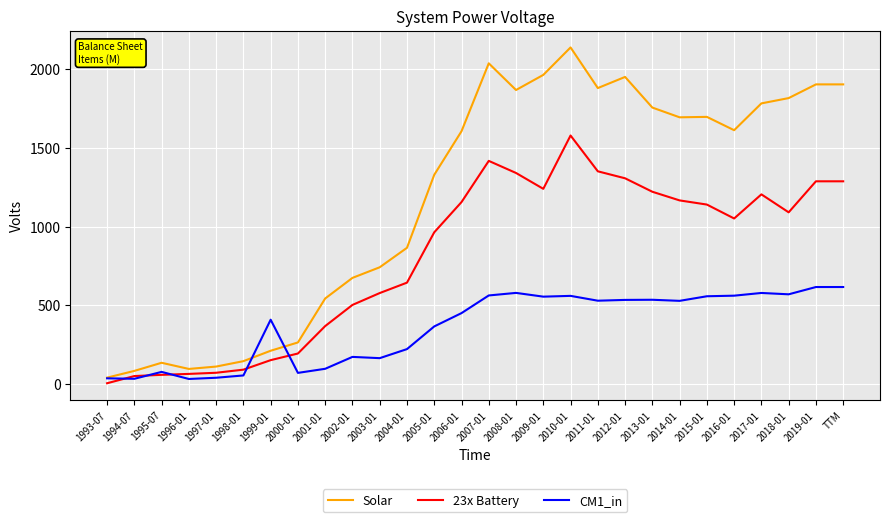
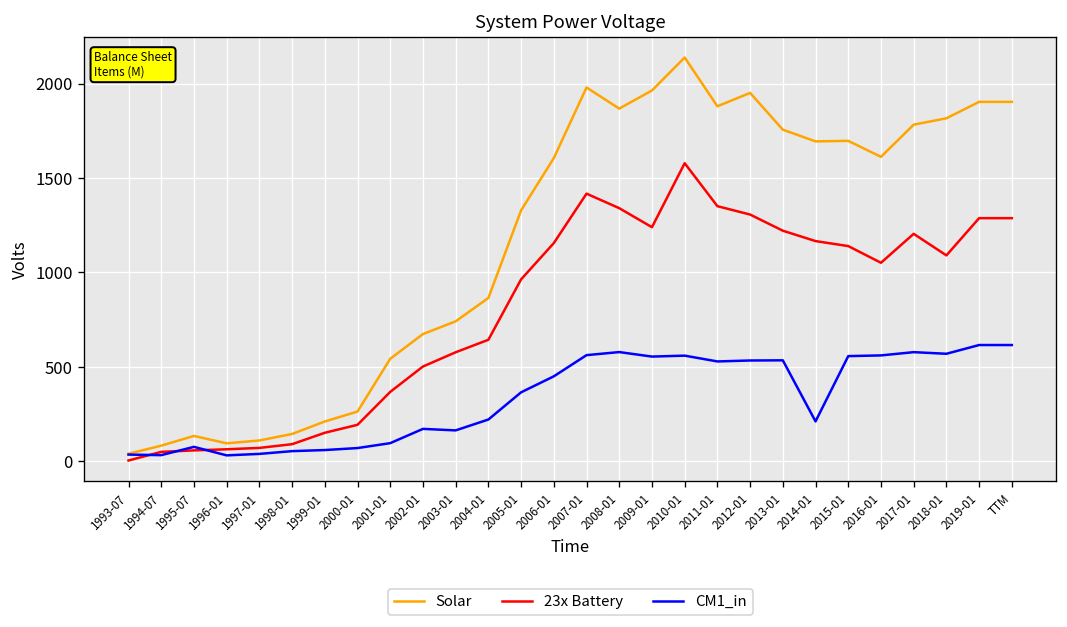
CM1_in, 1999-01: 410 -> 60
Solar, 2007-01: 2040 -> 1980
CM1_in, 2014-01: 530 -> 210
